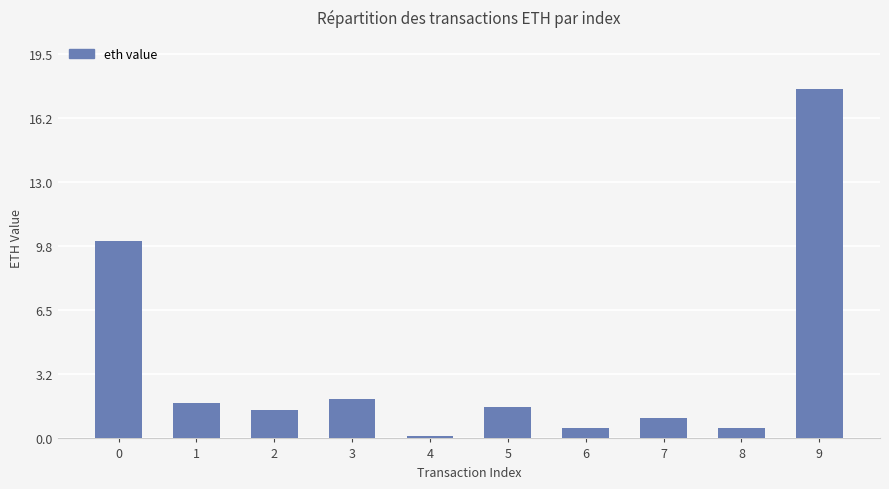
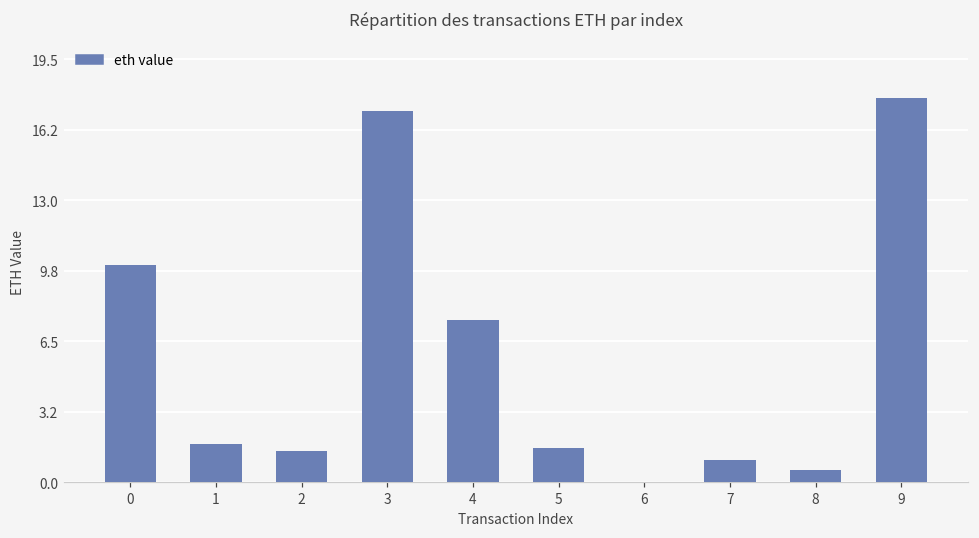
3: 2.0 -> 17.1
4: 0.1 -> 7.5
6: 0.5 -> 0.0
